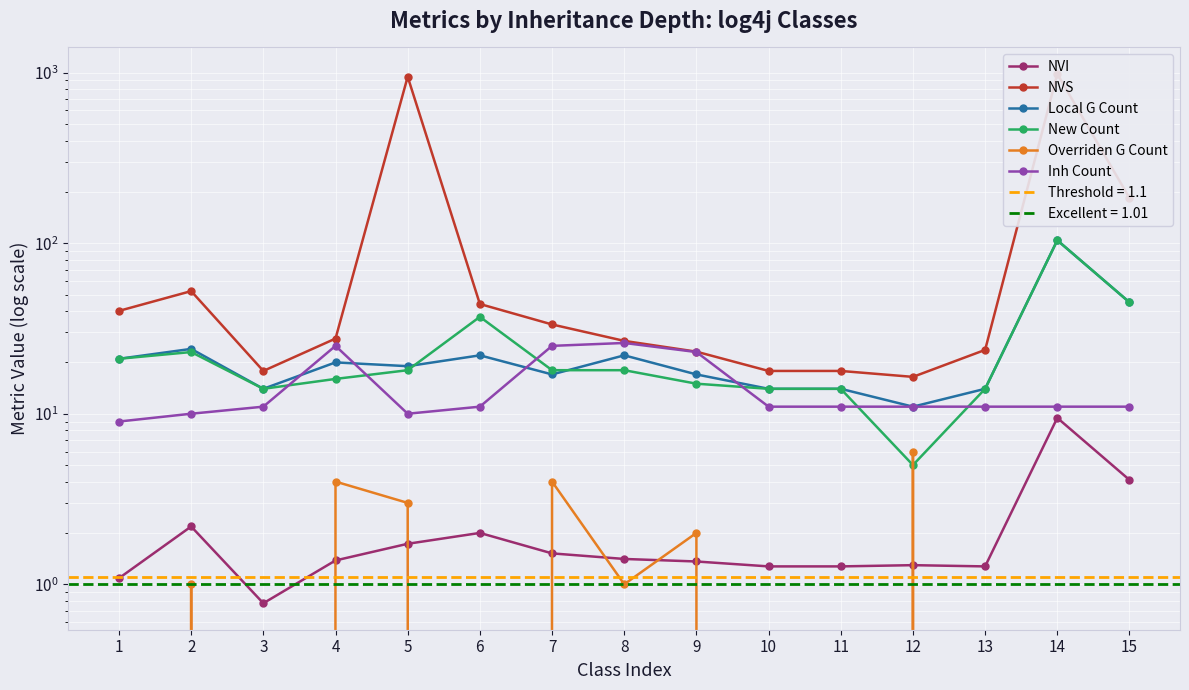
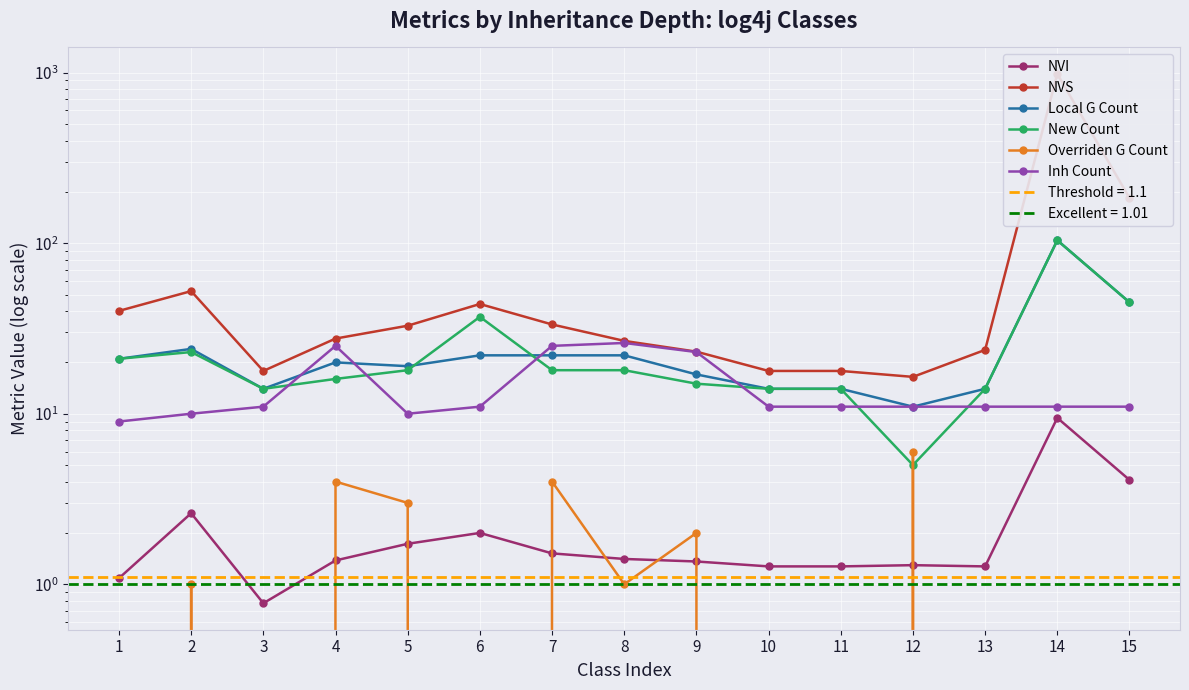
NVI, 2: 2.2 -> 2.6
NVS, 5: 900 -> 33
Local G Count, 7: 17 -> 22
